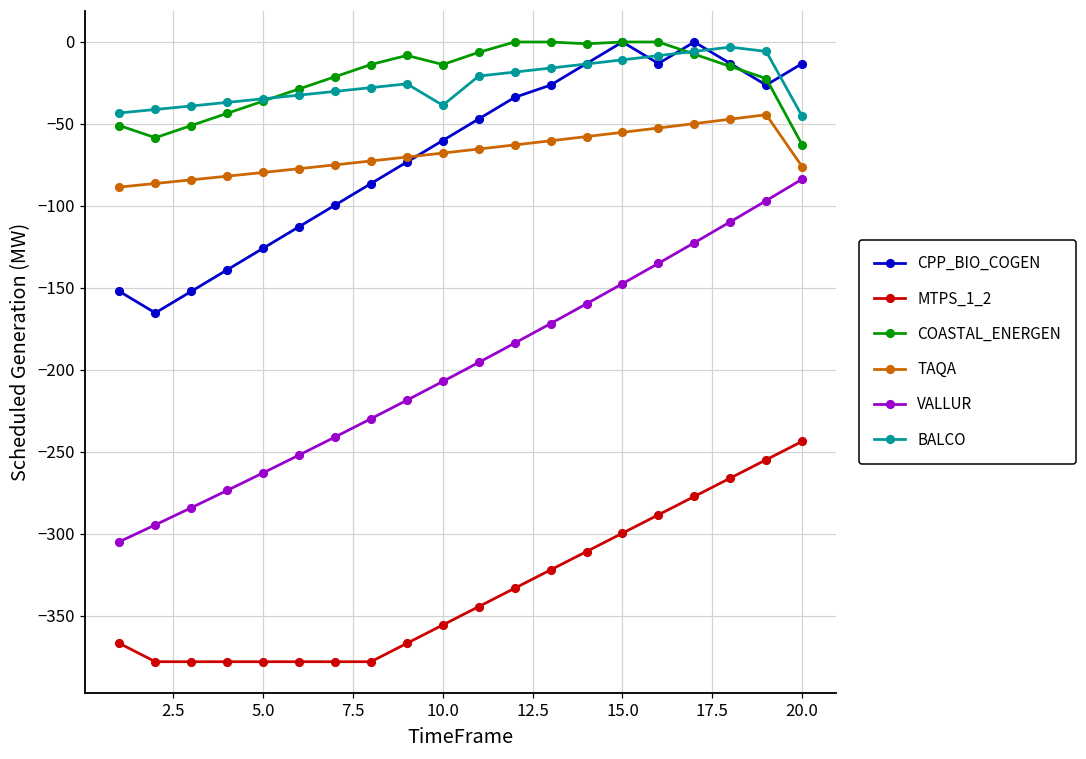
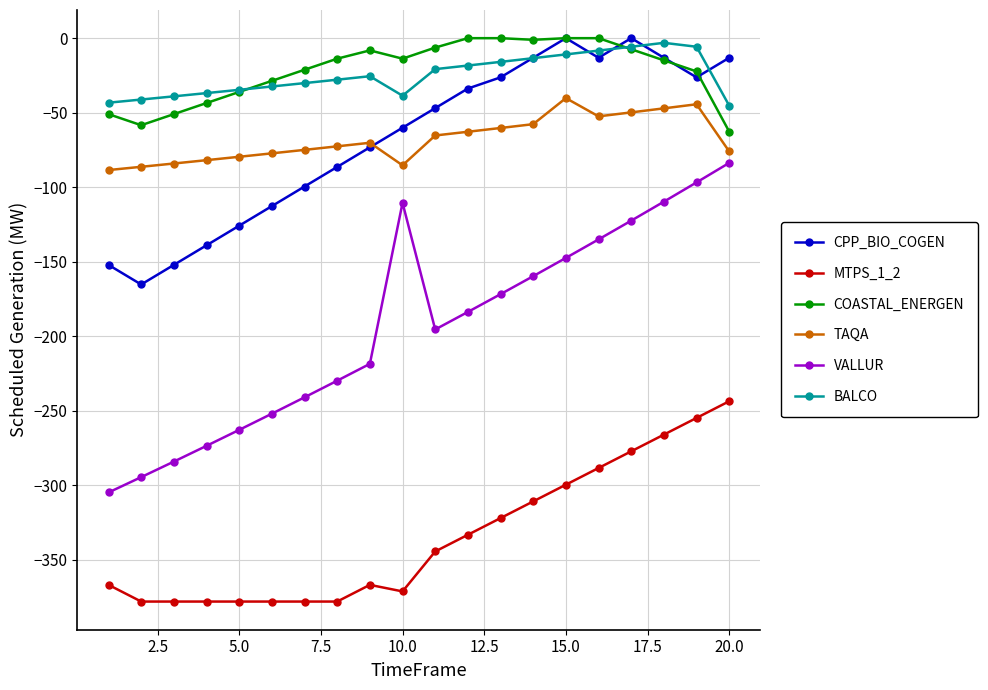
MTPS_1_2, 10.0: -356 -> -371
TAQA, 10.0: -68 -> -85
VALLUR, 10.0: -207 -> -110
TAQA, 15.0: -55 -> -40
